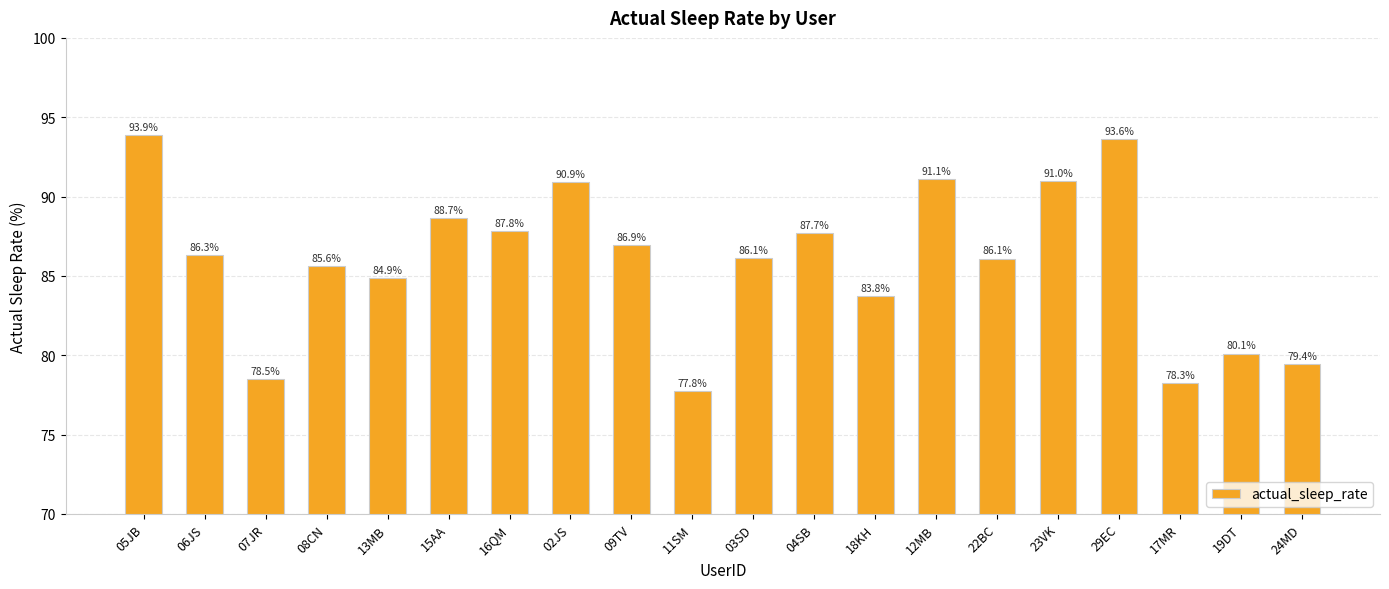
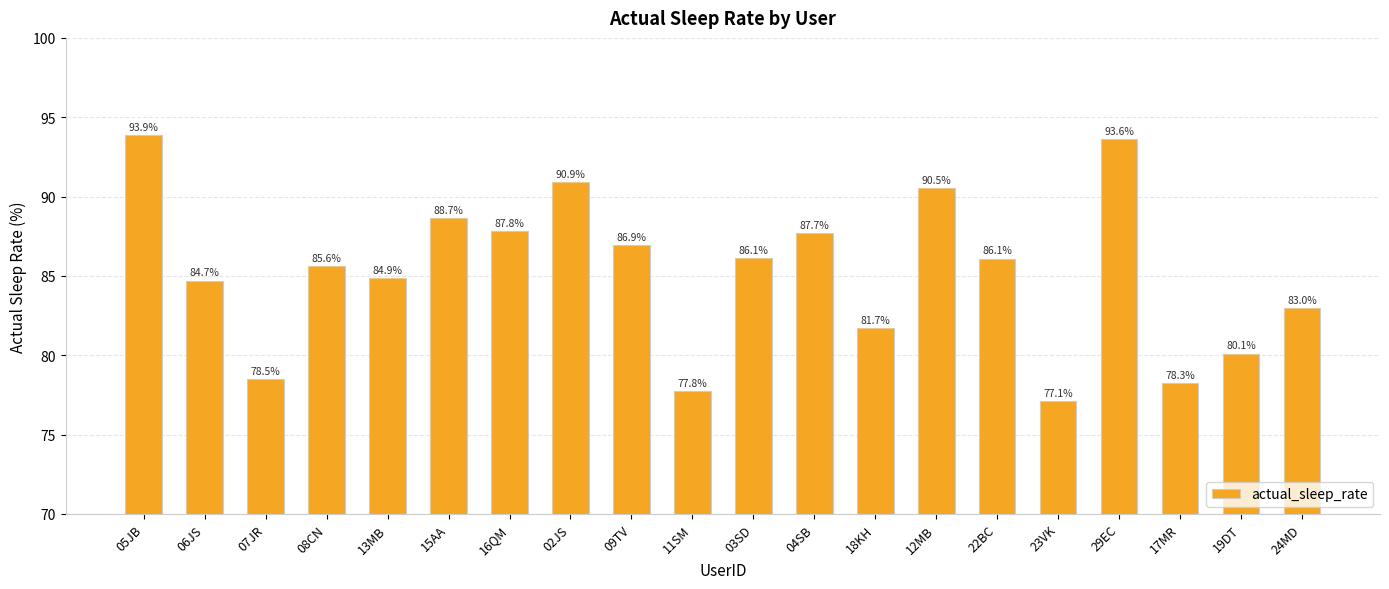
06JS: 86.3% -> 84.7%
18KH: 83.8% -> 81.7%
12MB: 91.1% -> 90.5%
23VK: 91.0% -> 77.1%
24MD: 79.4% -> 83.0%
